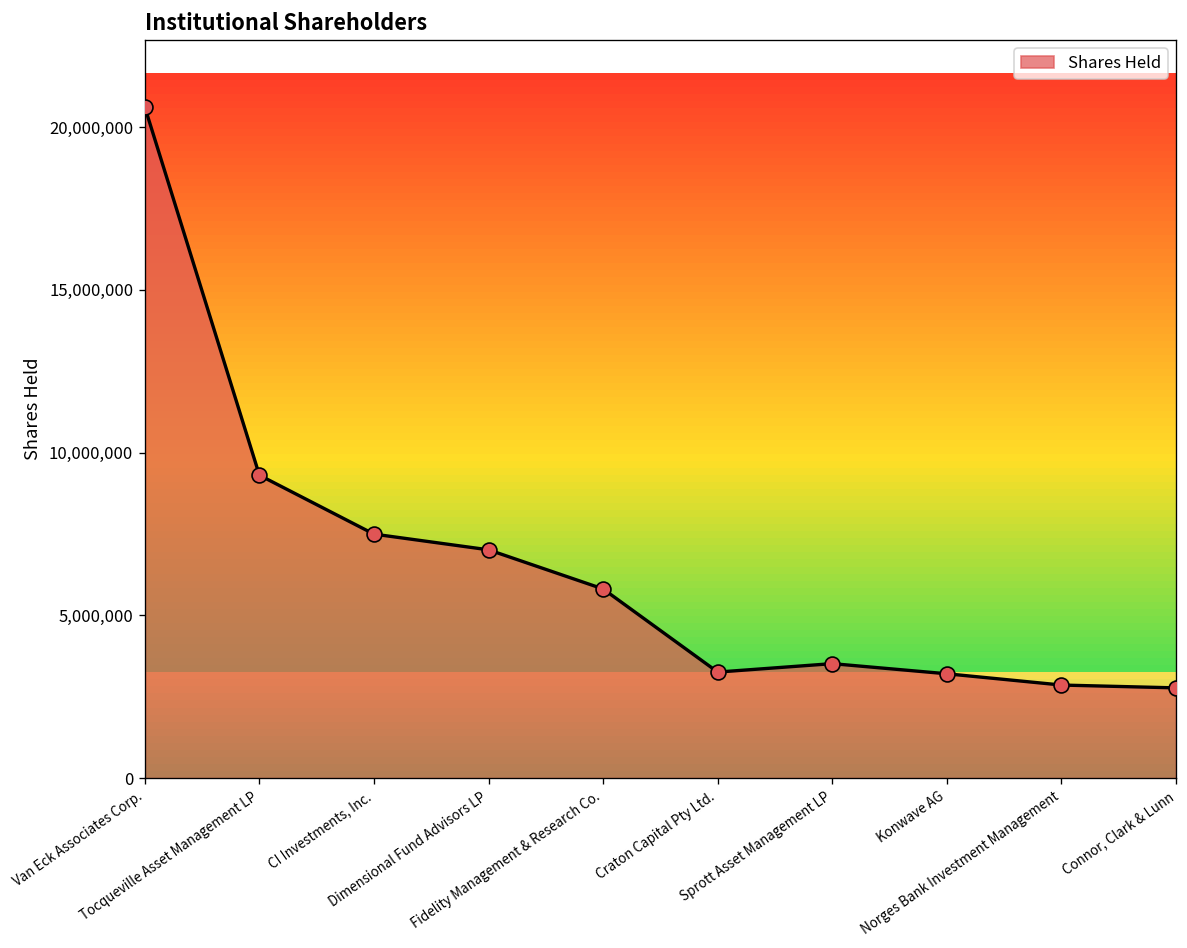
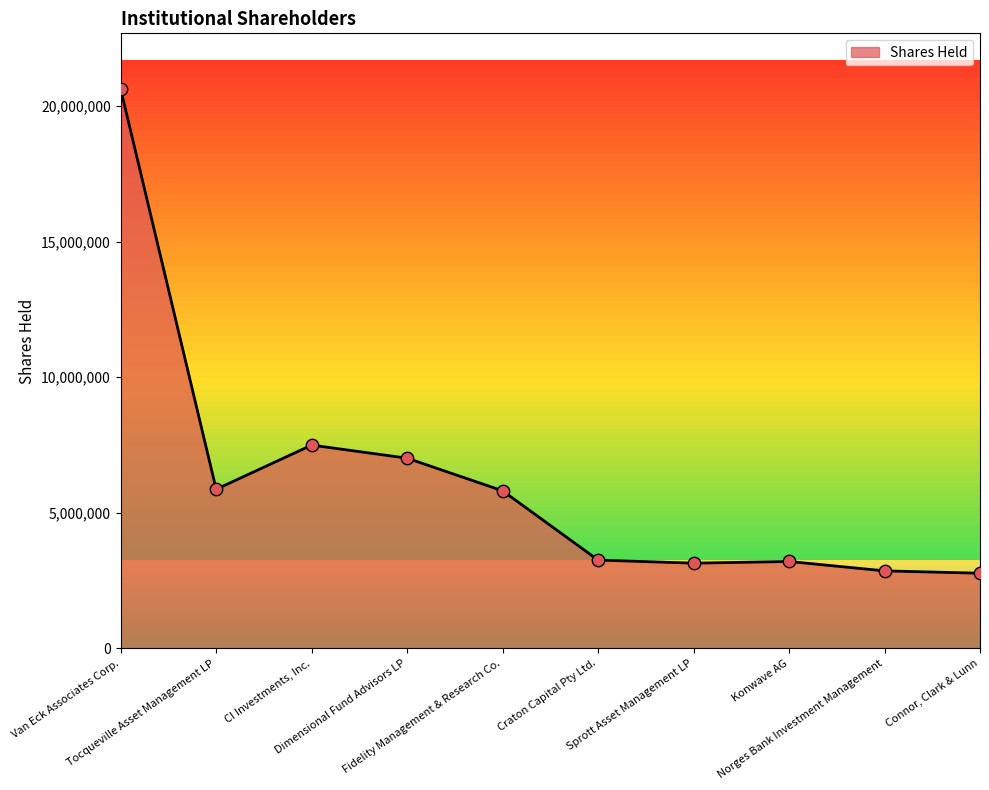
Tocqueville Asset Management LP: 9,300,000 -> 5,900,000
Sprott Asset Management LP: 3,500,000 -> 3,100,000
